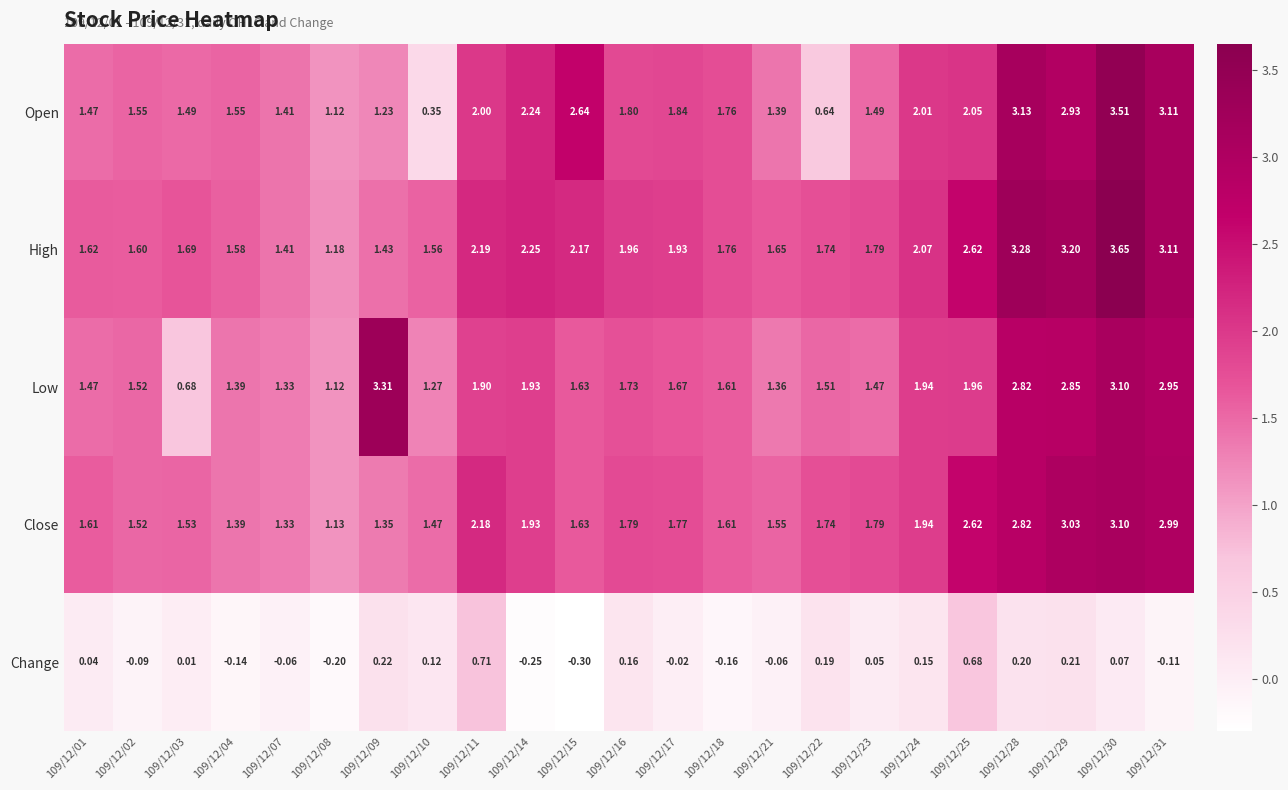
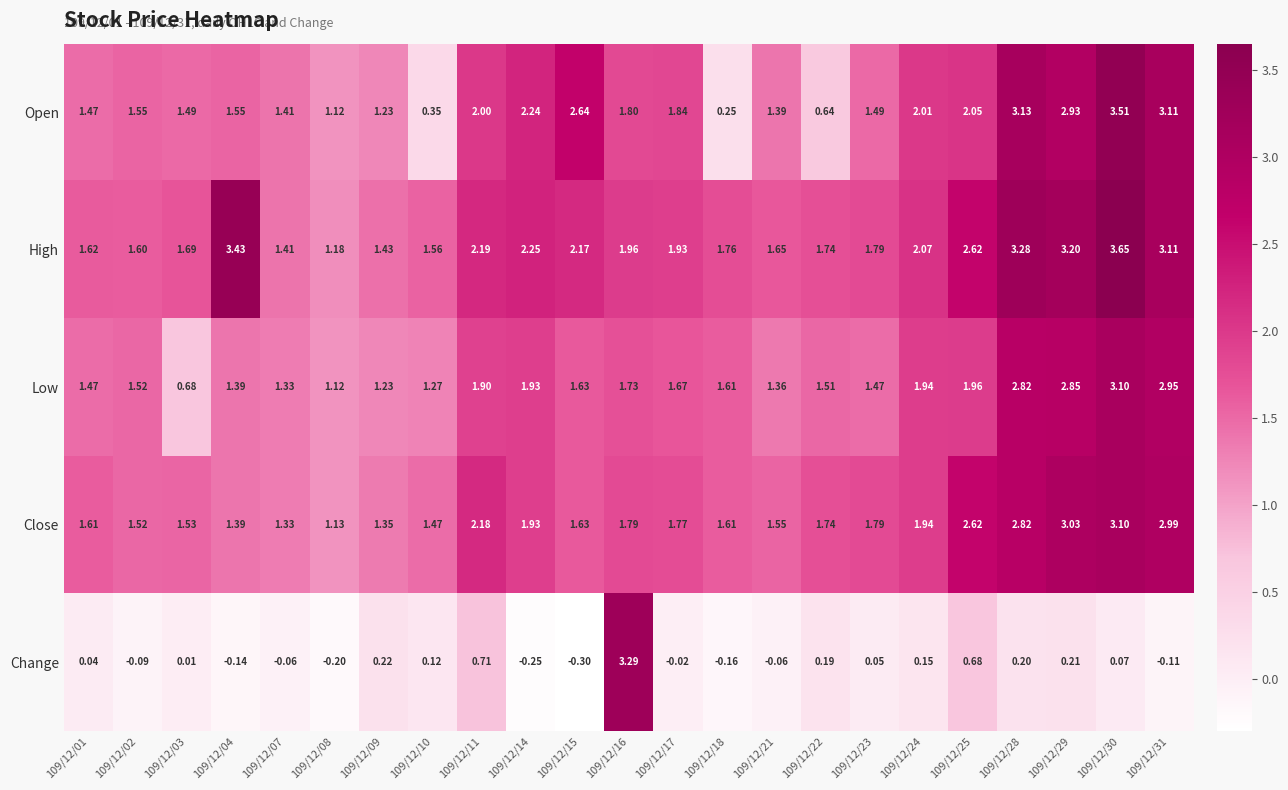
Open, 109/12/18: 1.76 -> 0.25
High, 109/12/04: 1.58 -> 3.43
Low, 109/12/09: 3.31 -> 1.23
Change, 109/12/16: 0.16 -> 3.29
